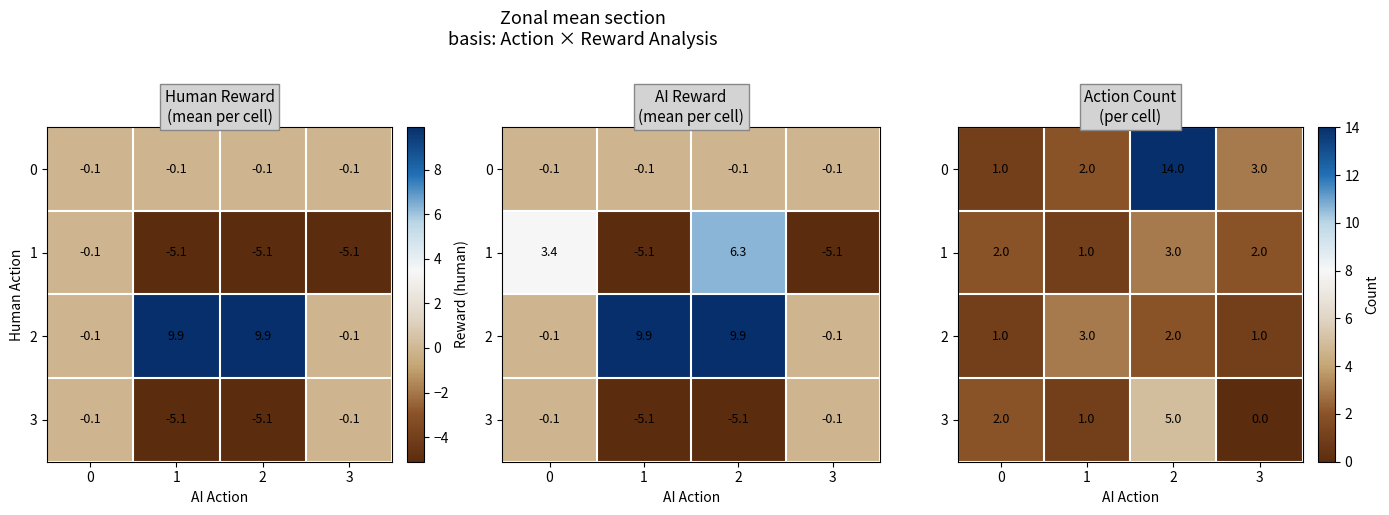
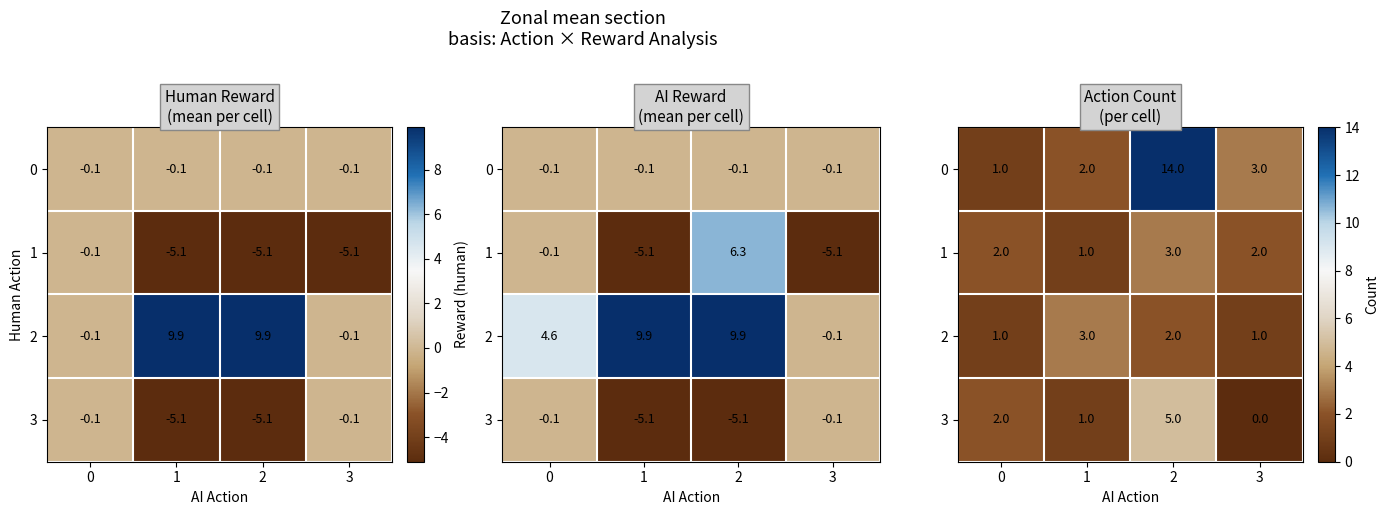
AI Reward (mean per cell), 1, 0: 3.4 -> -0.1
AI Reward (mean per cell), 2, 0: -0.1 -> 4.6
